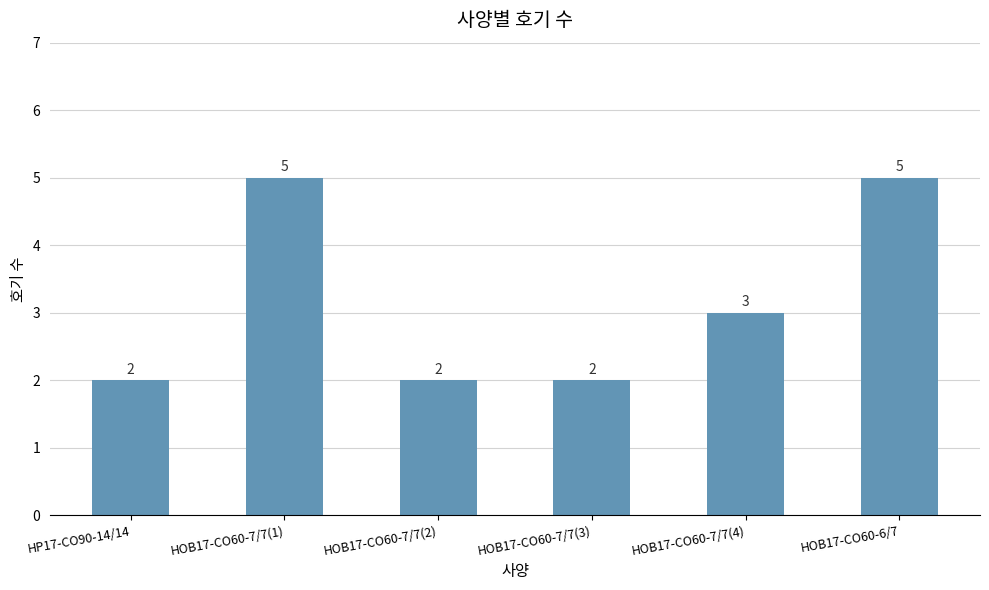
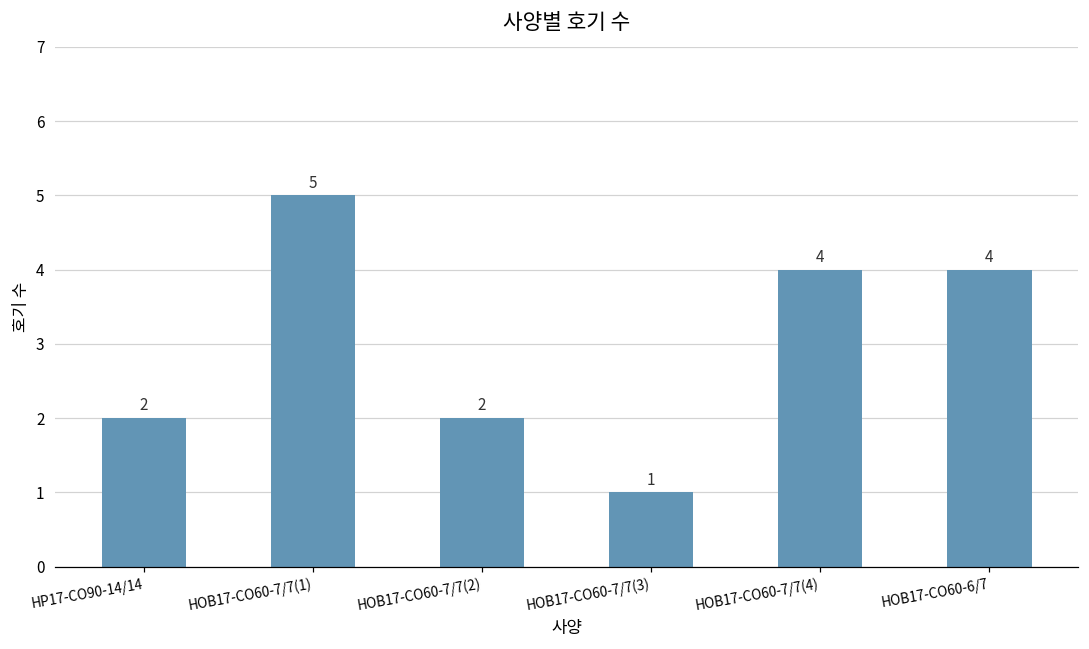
HOB17-CO60-7/7(3): 2 -> 1
HOB17-CO60-7/7(4): 3 -> 4
HOB17-CO60-6/7: 5 -> 4
